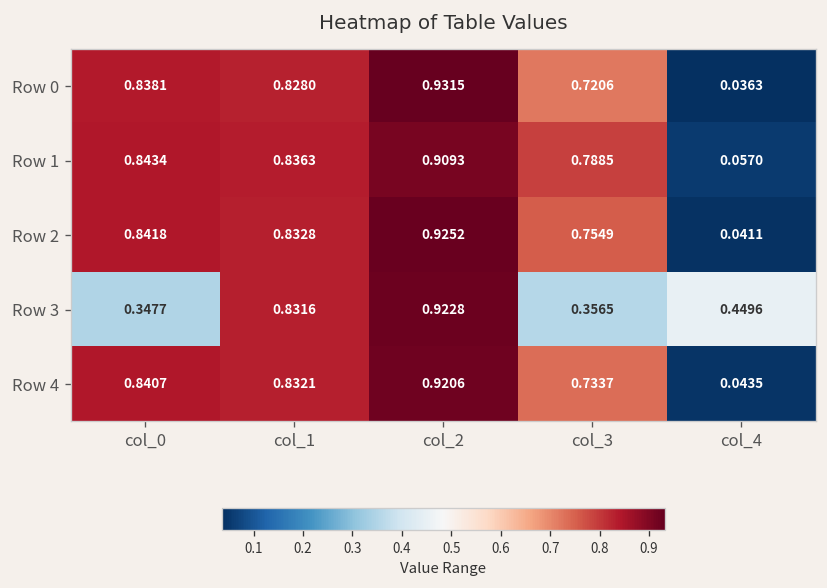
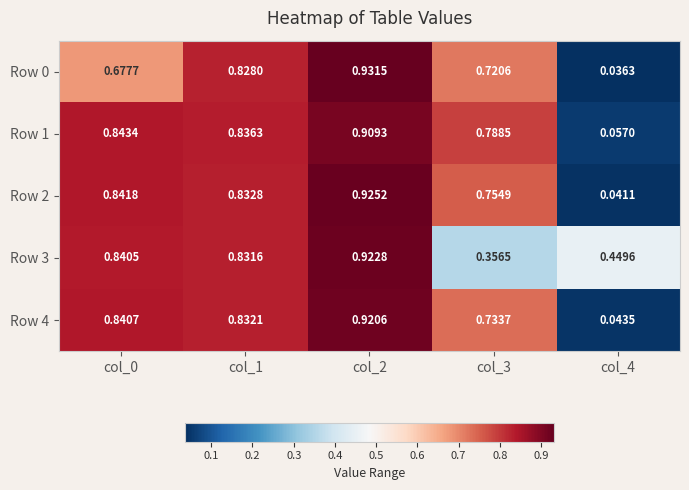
Row 0, col_0: 0.8381 -> 0.6777
Row 3, col_0: 0.3477 -> 0.8405
